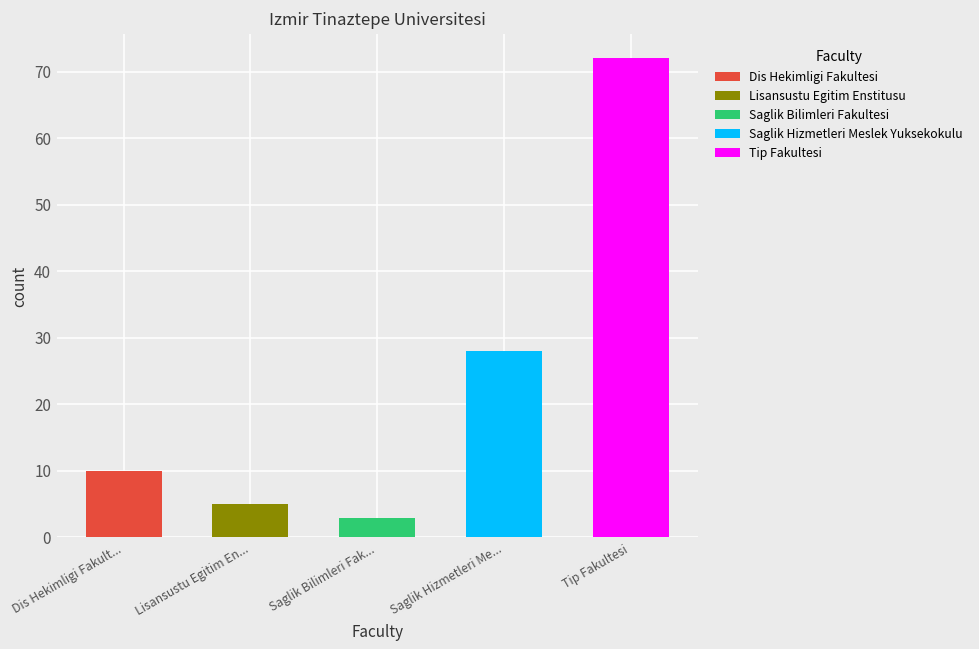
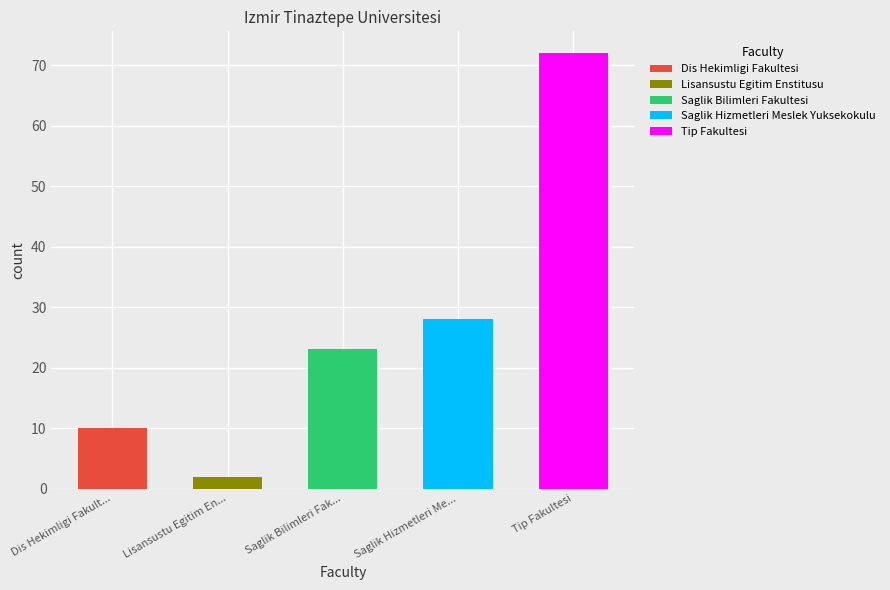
Lisansustu Egitim En...: 5 -> 2
Saglik Bilimleri Fak...: 3 -> 23
